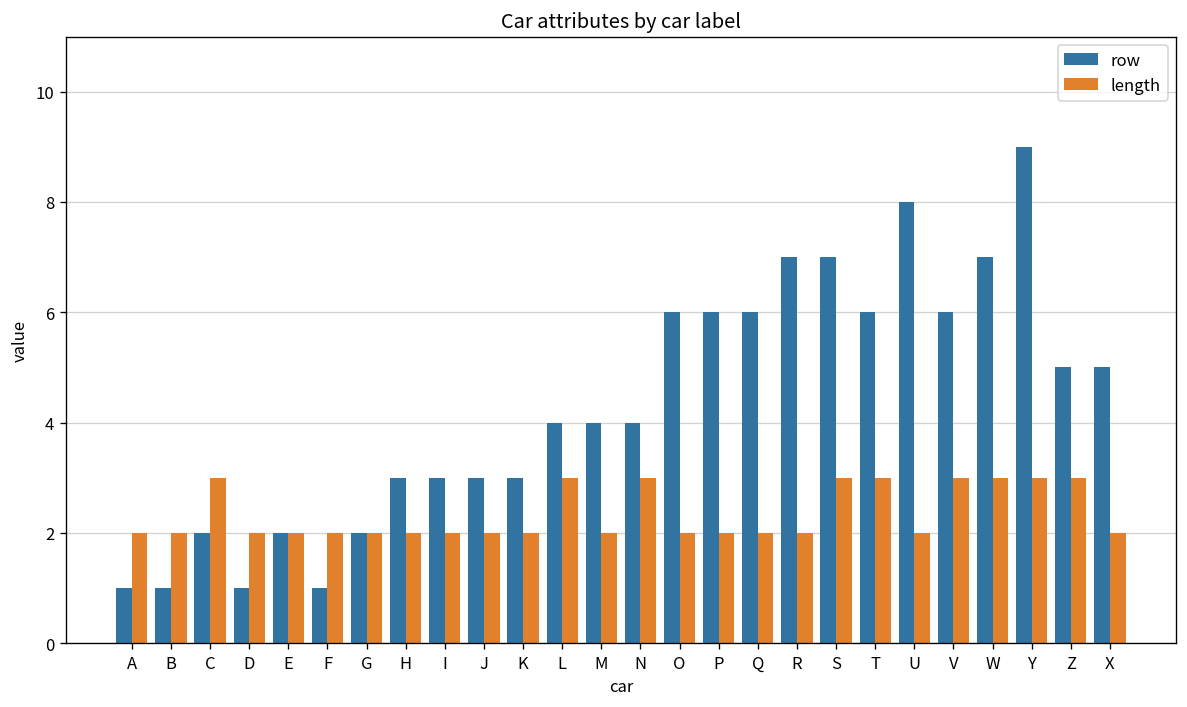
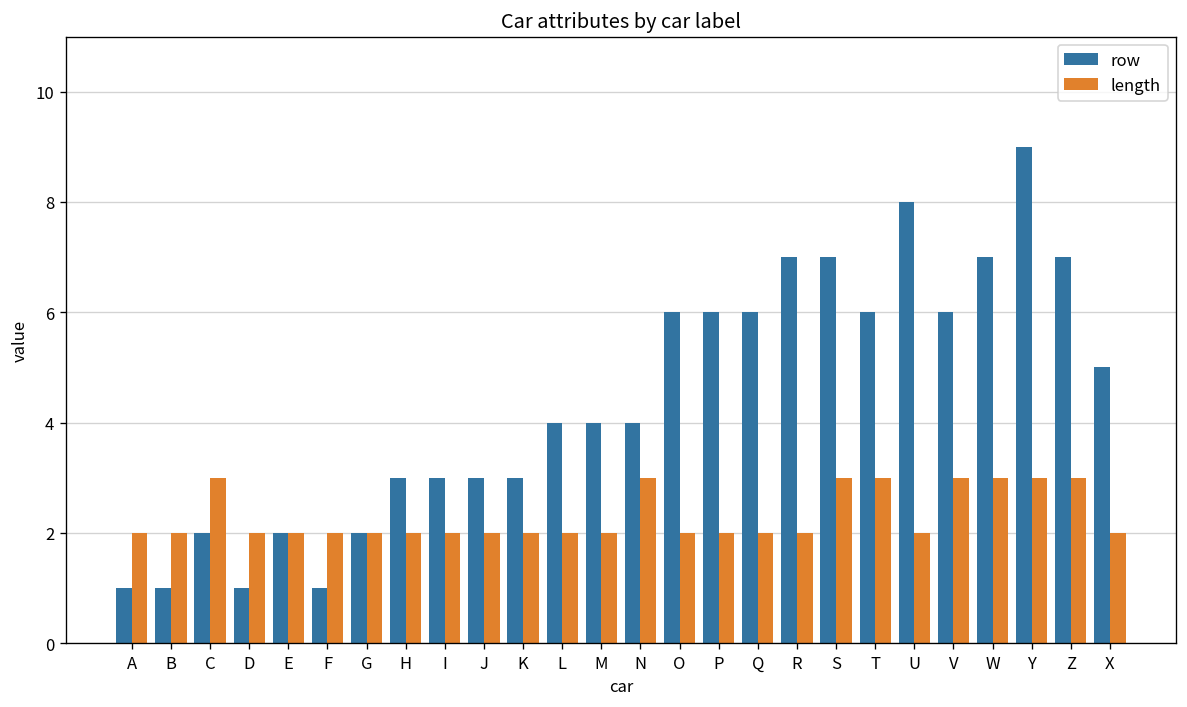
length, L: 3 -> 2
row, Z: 5 -> 7
